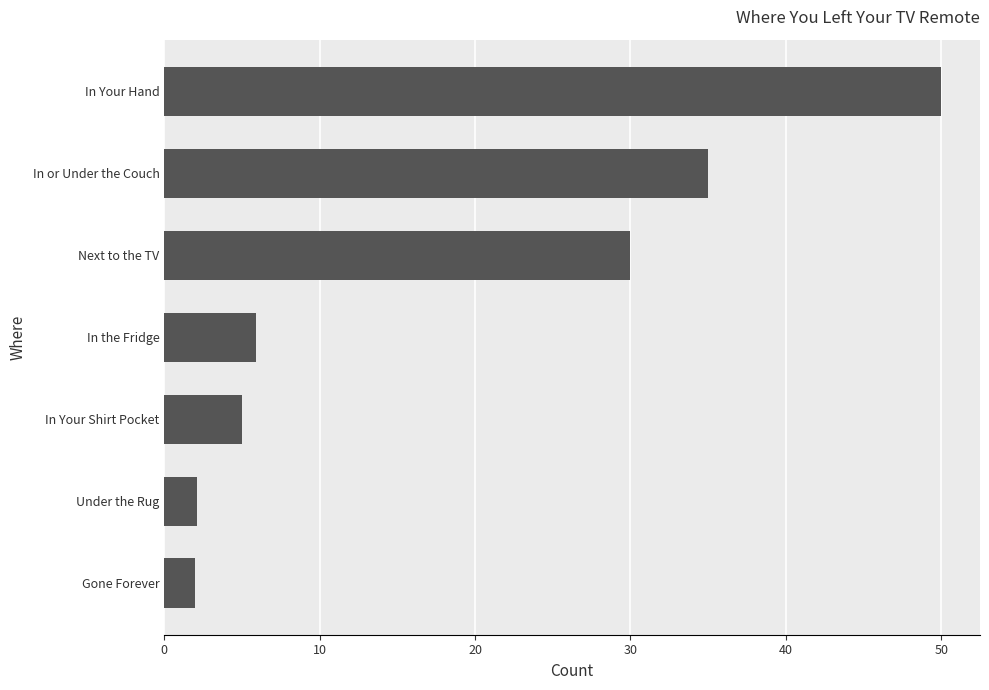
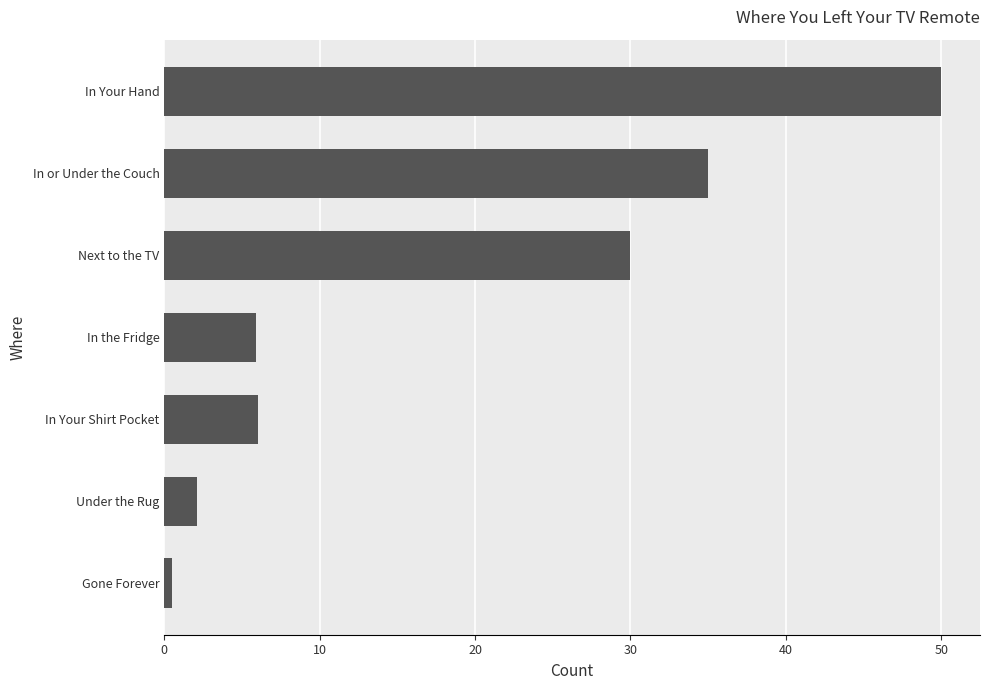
In Your Shirt Pocket: 5 -> 6
Gone Forever: 2.0 -> 0.5
